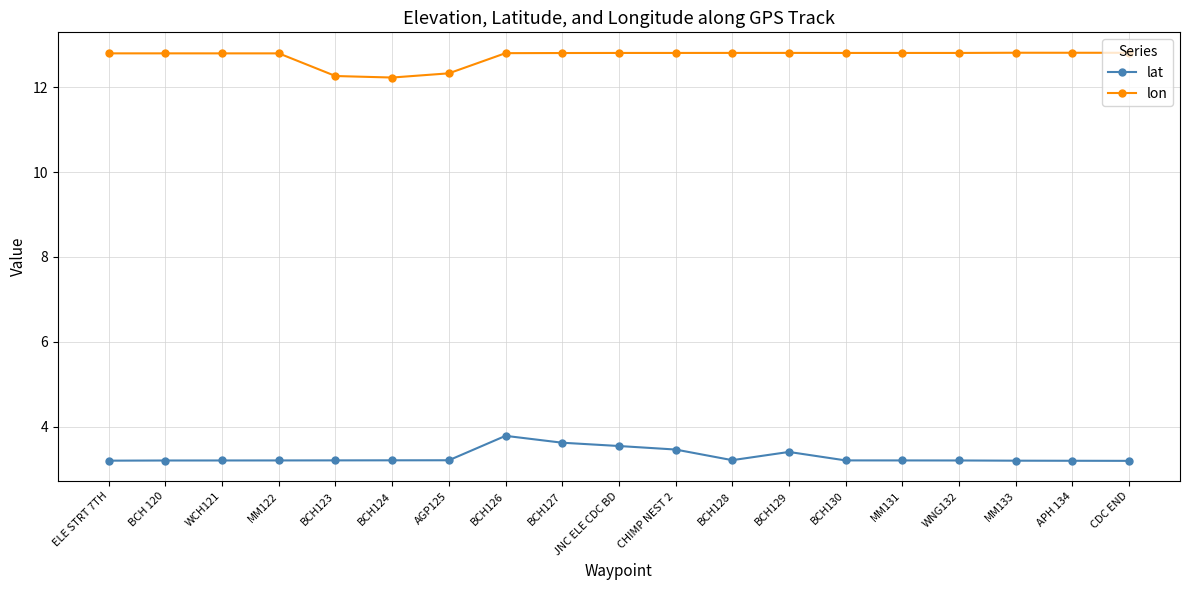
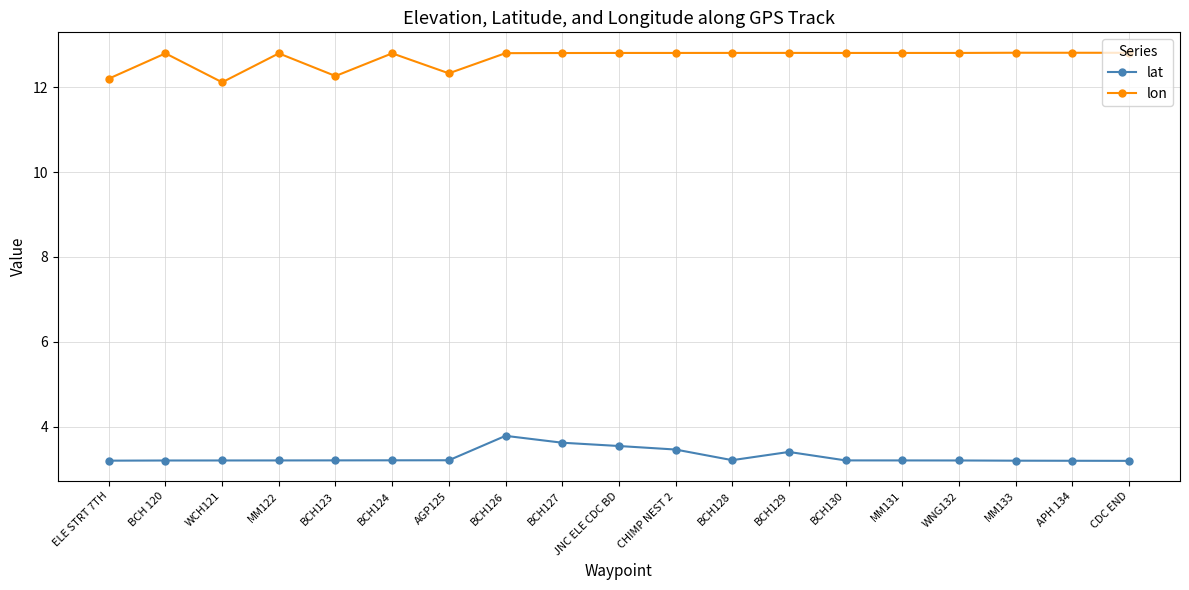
lon, ELE STRT 7TH: 12.8 -> 12.2
lon, WCH121: 12.8 -> 12.1
lon, BCH124: 12.2 -> 12.8
